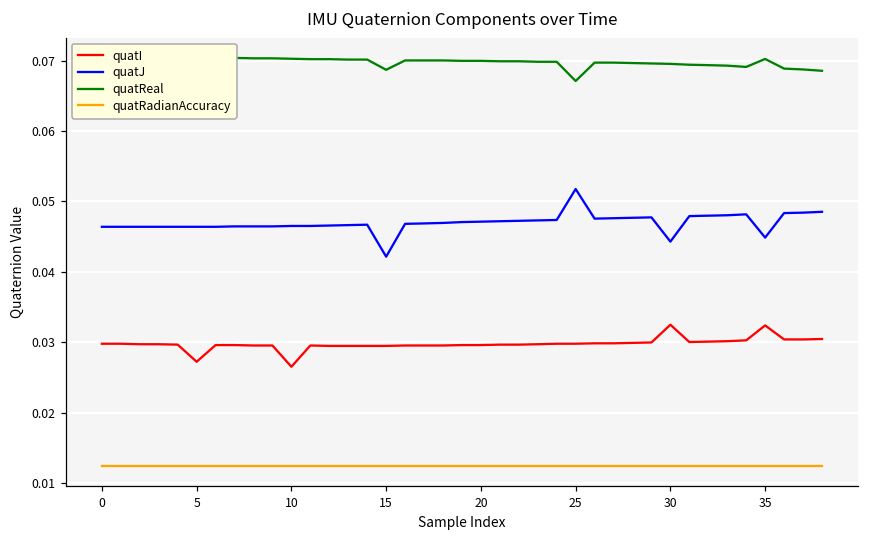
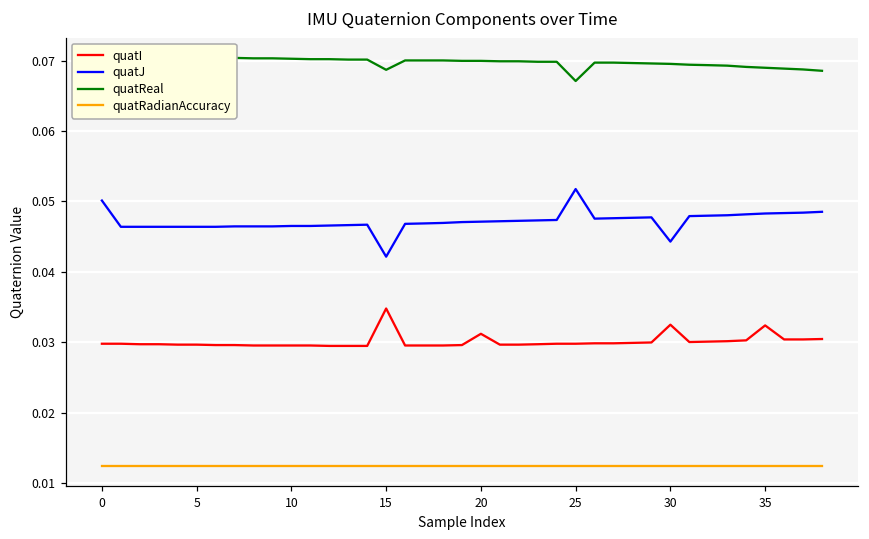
quatJ, 0: 0.046 -> 0.050
quatI, 5: 0.027 -> 0.030
quatI, 10: 0.027 -> 0.030
quatI, 15: 0.029 -> 0.035
quatI, 20: 0.030 -> 0.031
quatJ, 35: 0.045 -> 0.048
quatReal, 35: 0.070 -> 0.069
